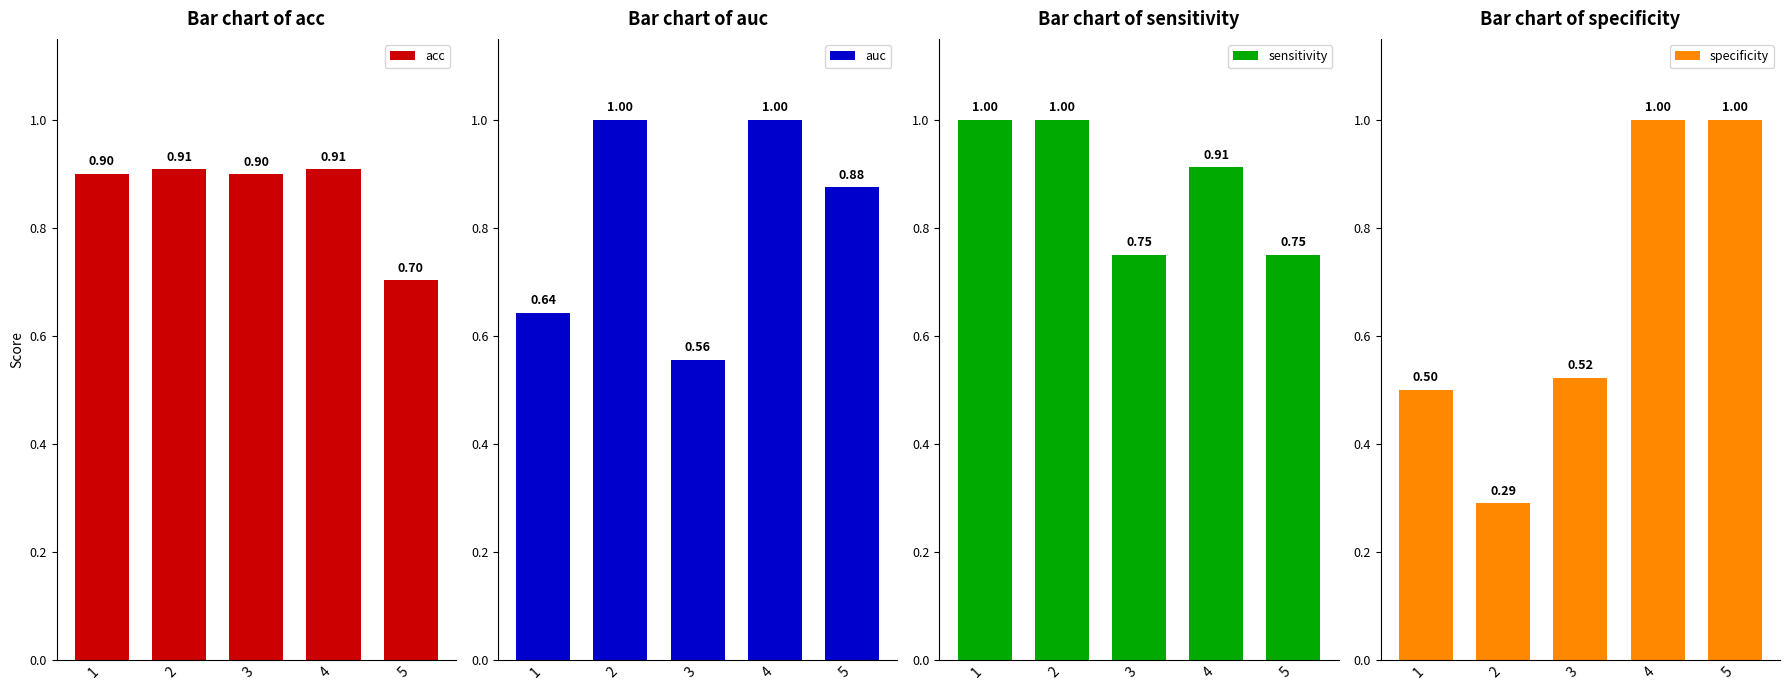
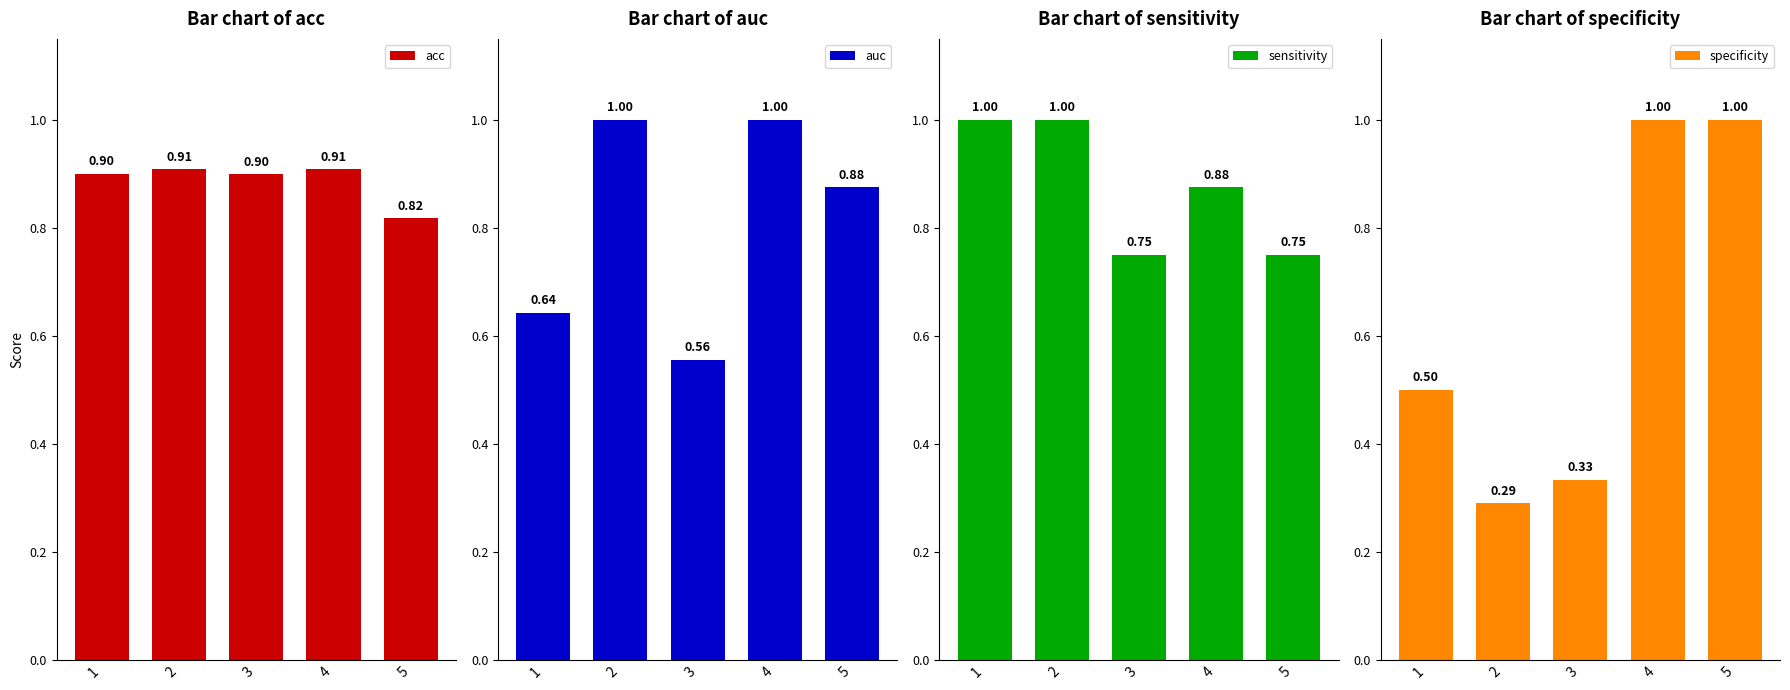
Bar chart of acc, 5: 0.70 -> 0.82
Bar chart of sensitivity, 4: 0.91 -> 0.88
Bar chart of specificity, 3: 0.52 -> 0.33
